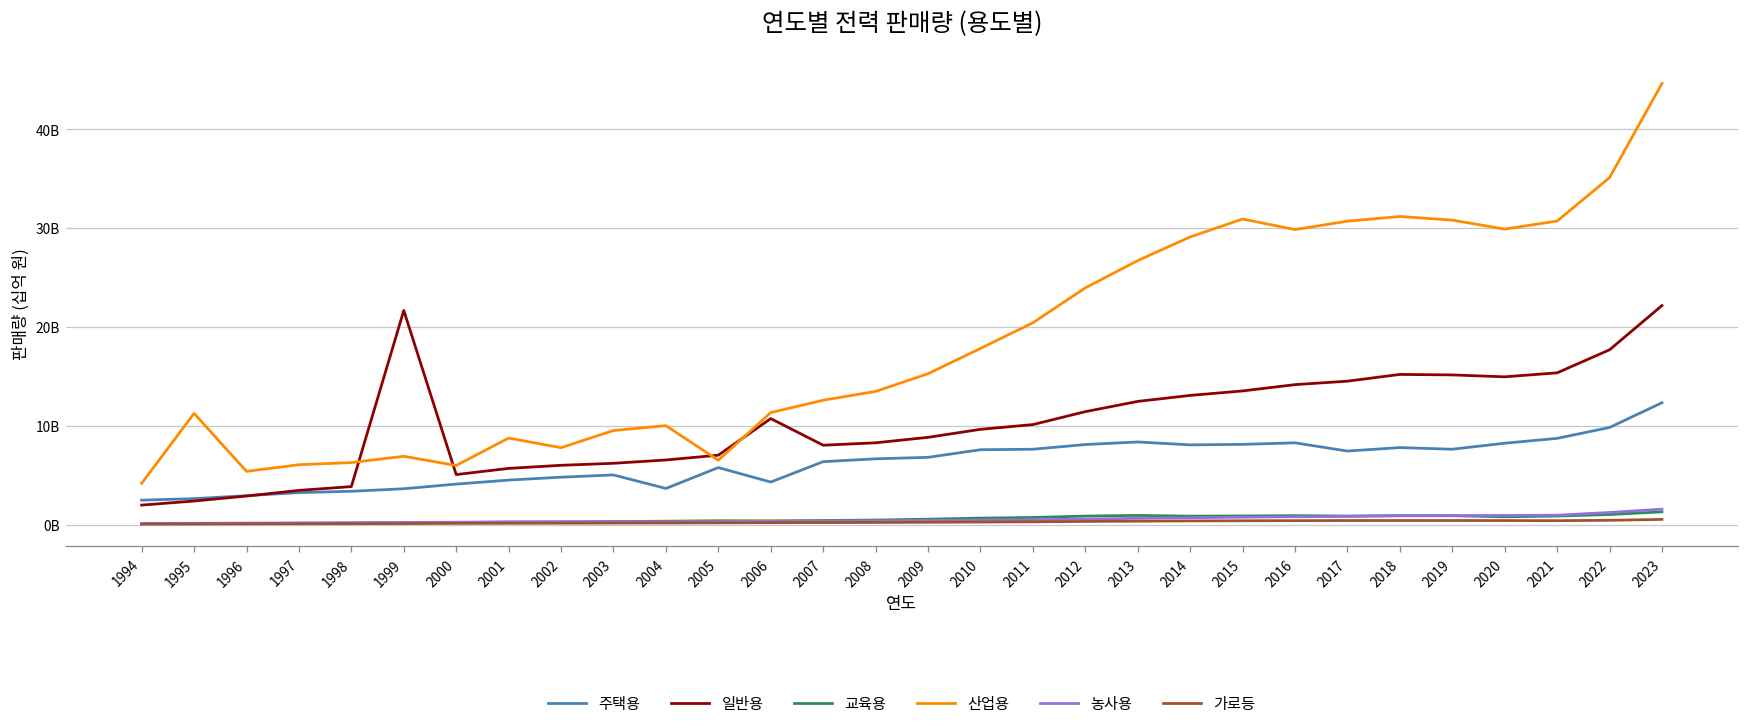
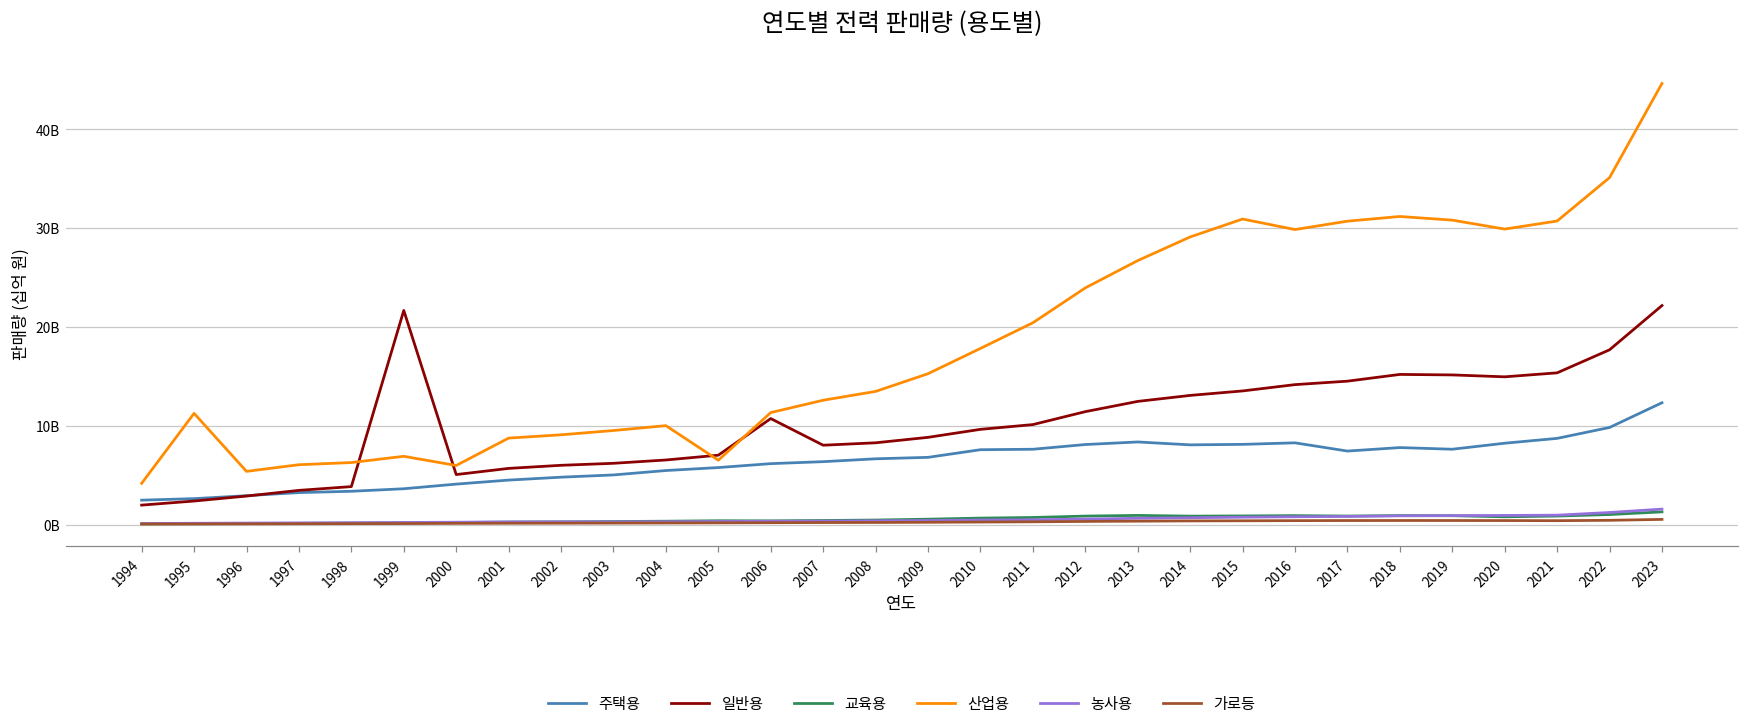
산업용, 2002: 8000000000 -> 9000000000
주택용, 2004: 4000000000 -> 5000000000
주택용, 2006: 4000000000 -> 6000000000
